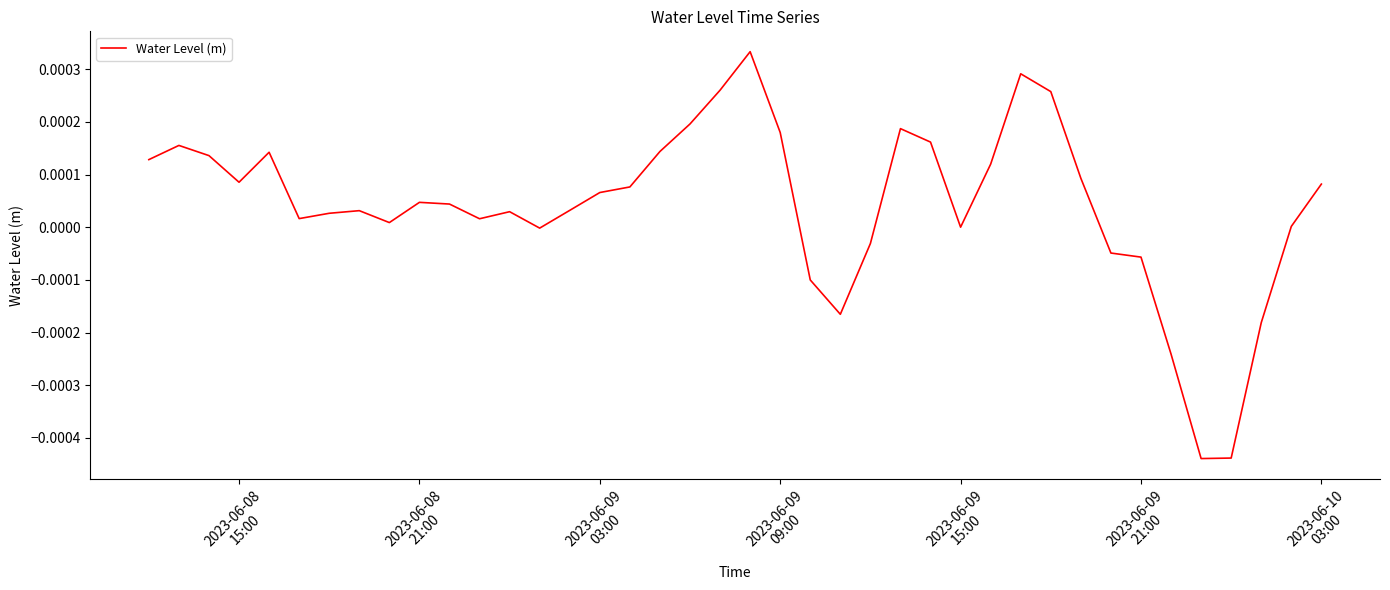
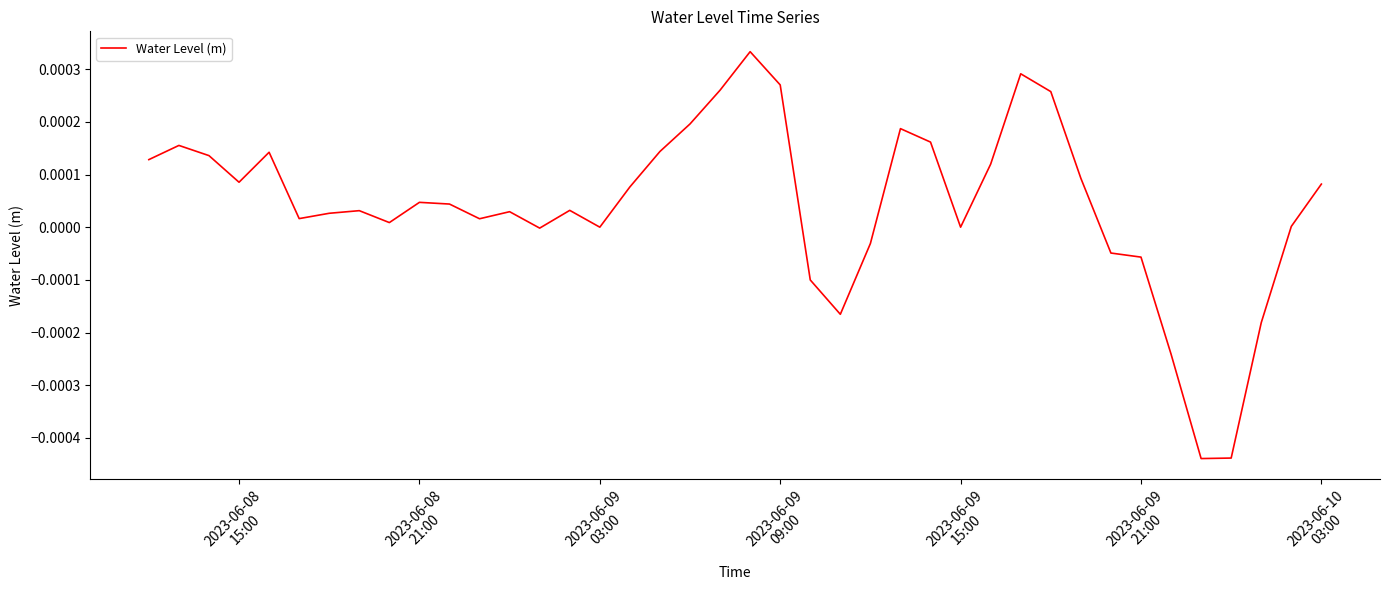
2023-06-09 03:00: 0.0001 -> 0.0000
2023-06-09 09:00: 0.00018 -> 0.00027
